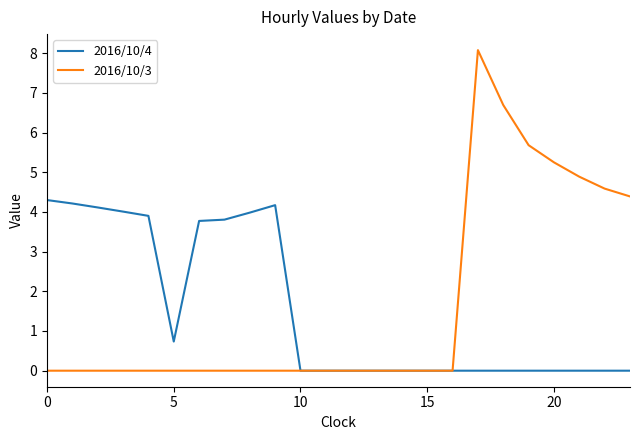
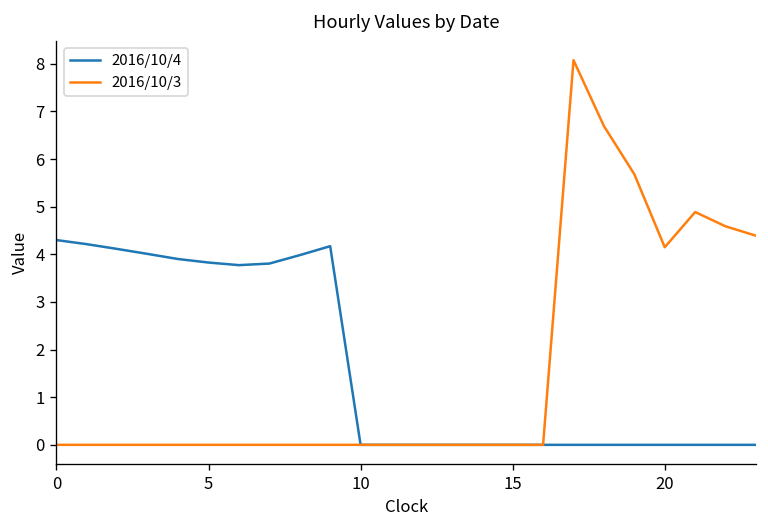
2016/10/4, 5: 0.7 -> 3.8
2016/10/3, 20: 5.2 -> 4.1
